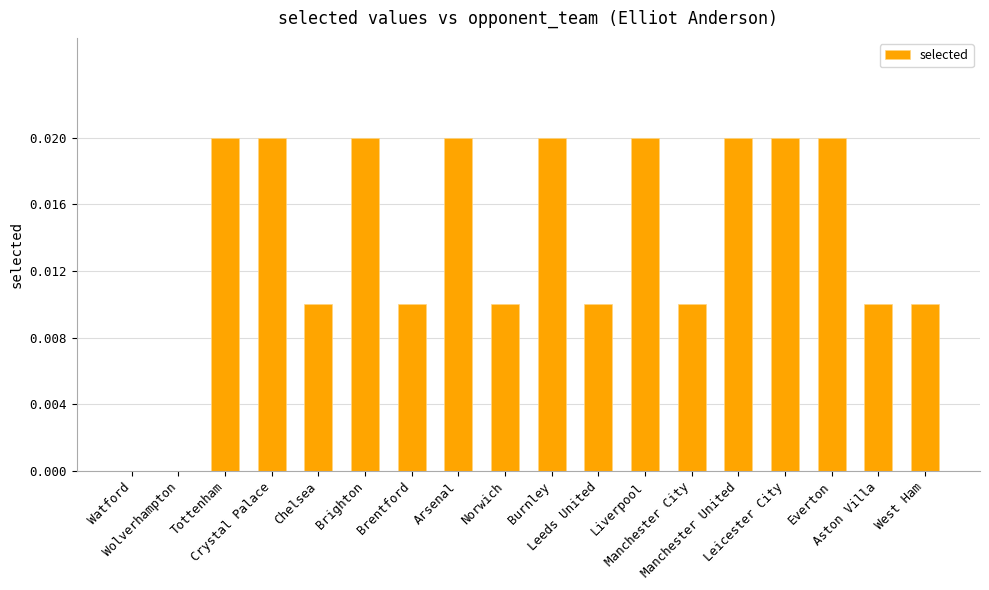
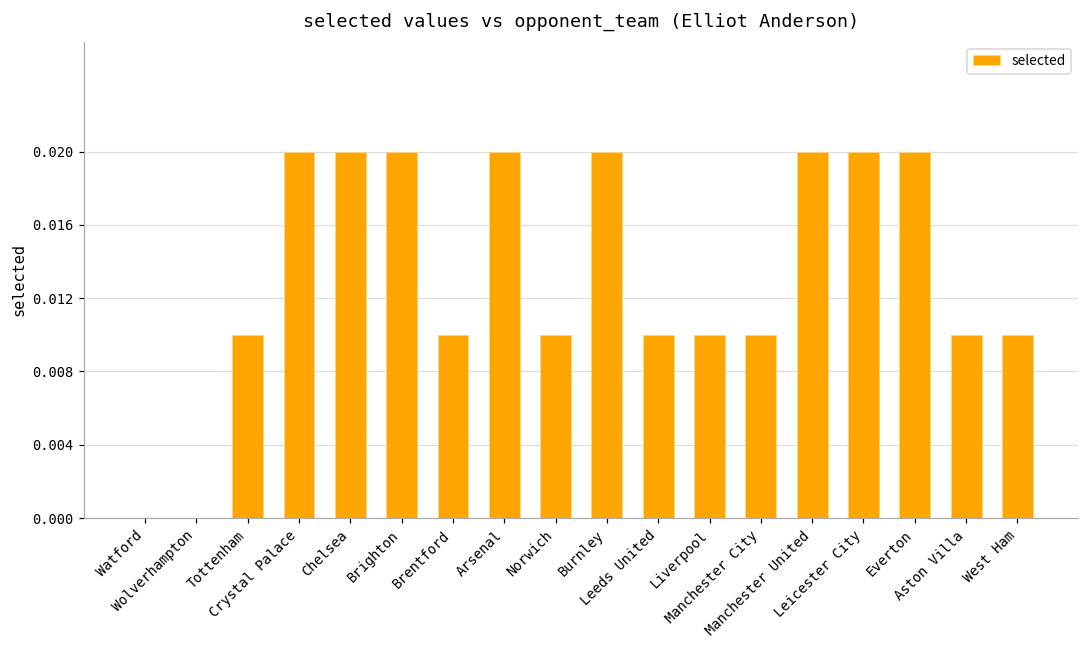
Tottenham: 0.02 -> 0.01
Chelsea: 0.01 -> 0.02
Liverpool: 0.02 -> 0.01
